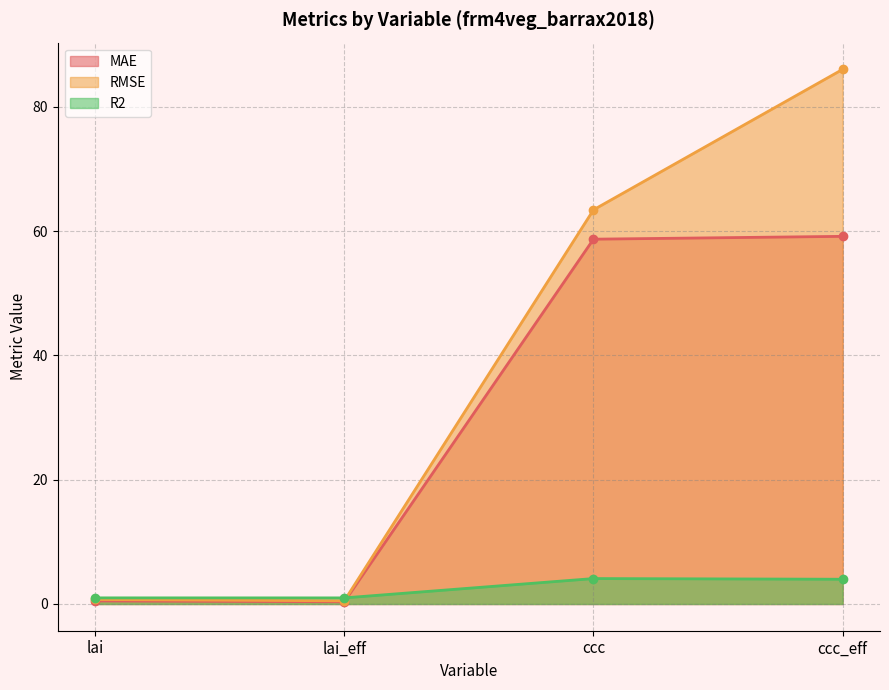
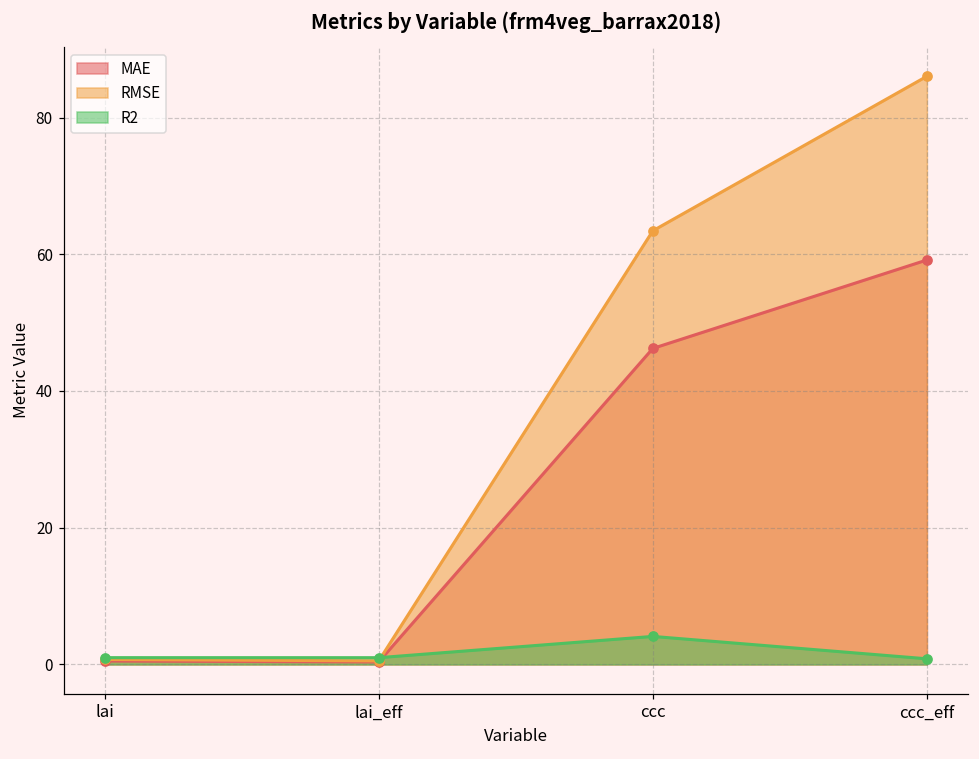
MAE, ccc: 59 -> 46
R2, ccc_eff: 4 -> 1
